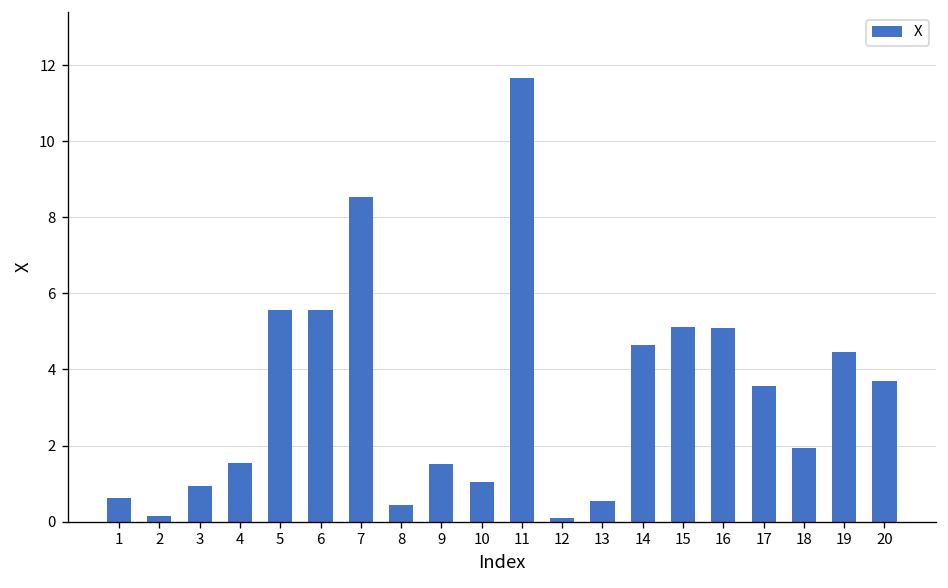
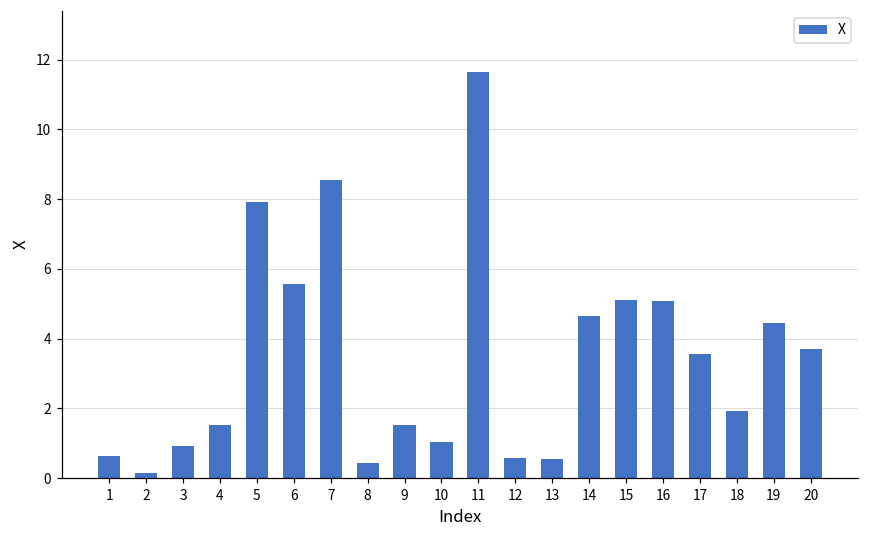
5: 5.6 -> 7.9
12: 0.1 -> 0.6
